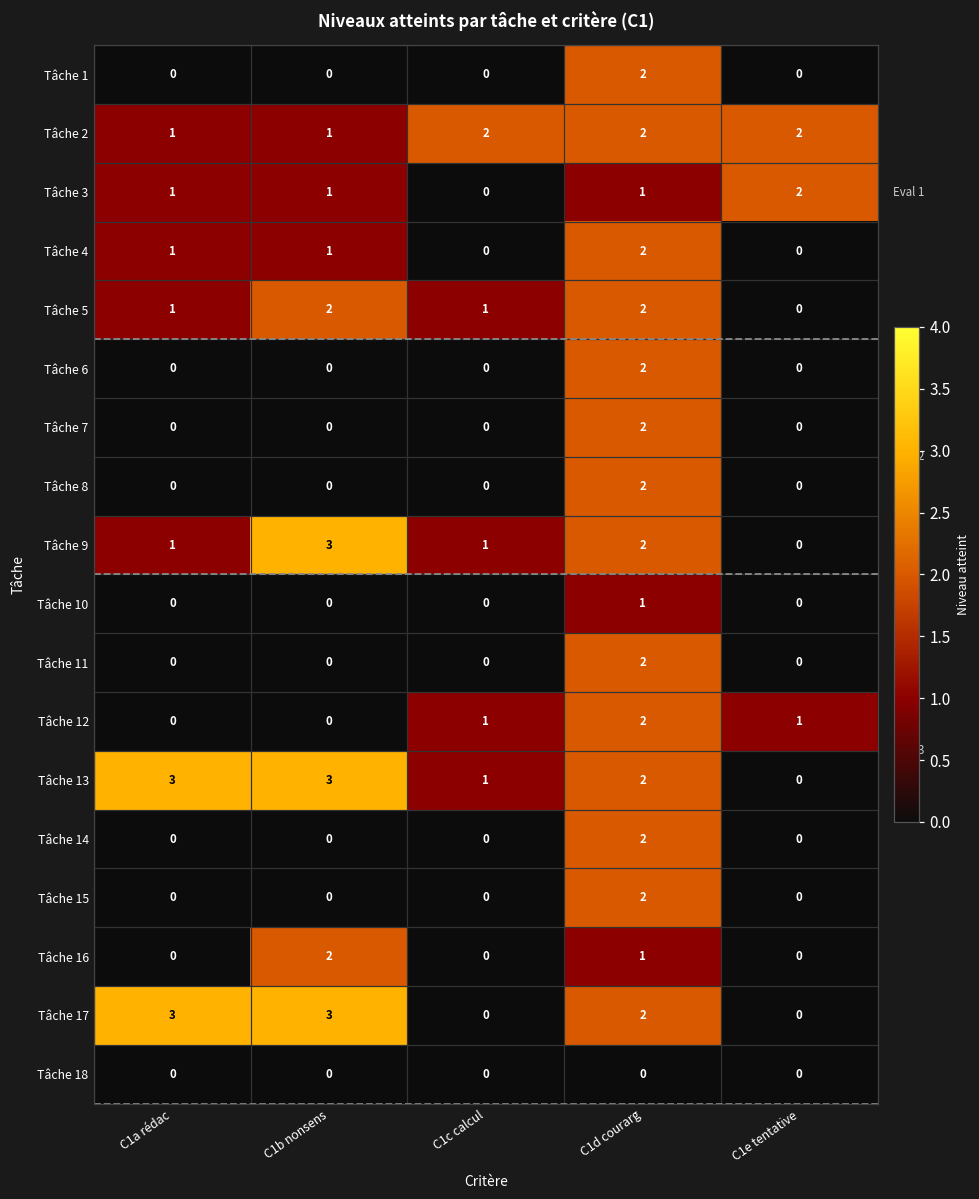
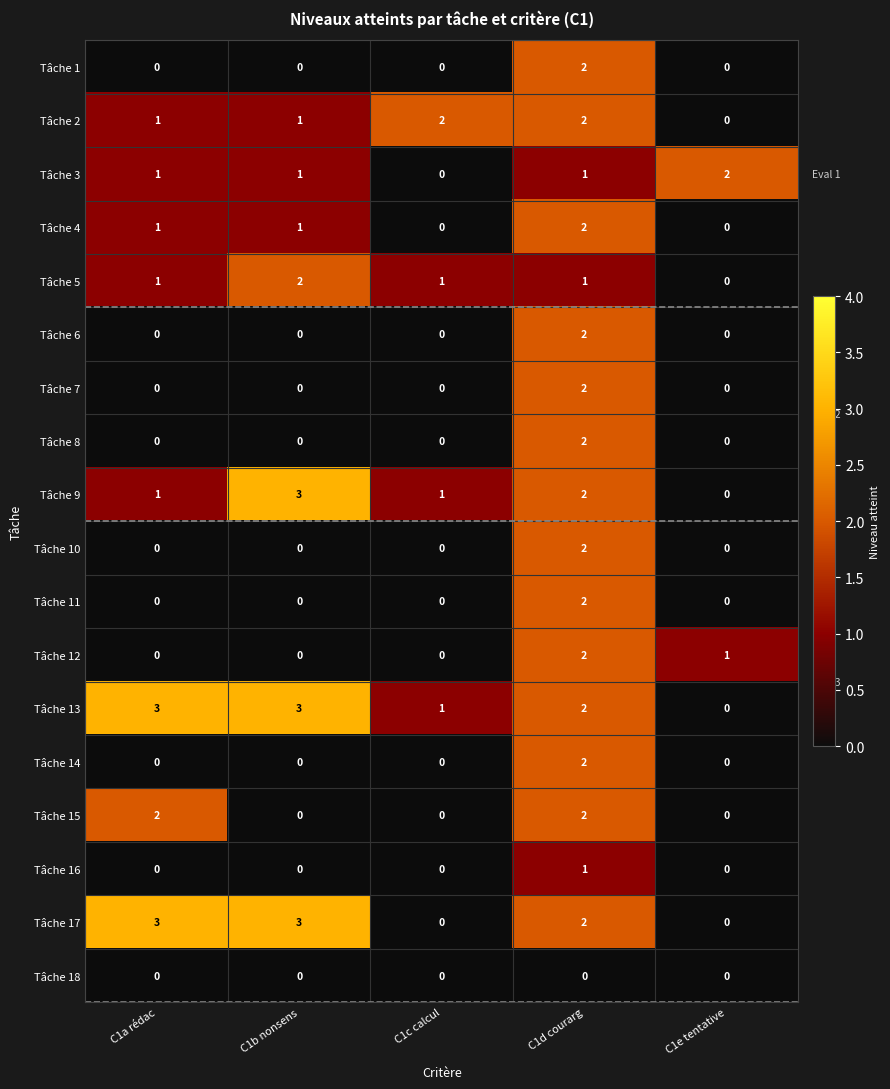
Tâche 2, C1e tentative: 2 -> 0
Tâche 5, C1d courarg: 2 -> 1
Tâche 10, C1d courarg: 1 -> 2
Tâche 12, C1c calcul: 1 -> 0
Tâche 15, C1a rédac: 0 -> 2
Tâche 16, C1b nonsens: 2 -> 0
